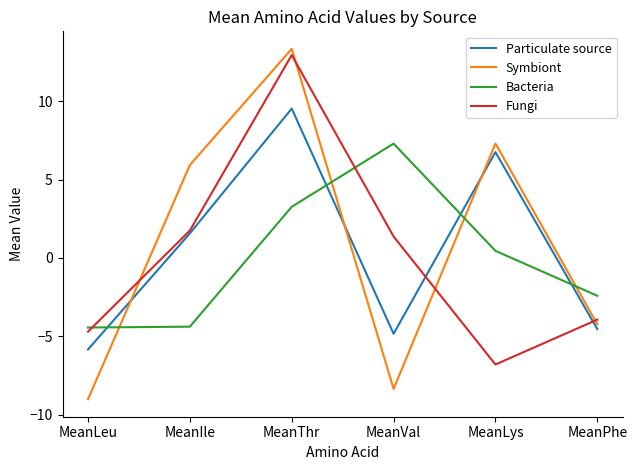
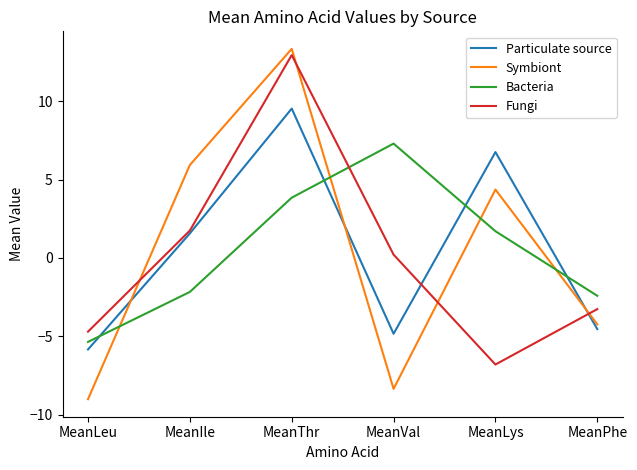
Bacteria, MeanLeu: -4.4 -> -5.3
Bacteria, MeanIle: -4.4 -> -2.2
Bacteria, MeanThr: 3.3 -> 3.8
Fungi, MeanVal: 1.4 -> 0.2
Symbiont, MeanLys: 7.3 -> 4.4
Bacteria, MeanLys: 0.5 -> 1.7
Fungi, MeanPhe: -3.9 -> -3.3
